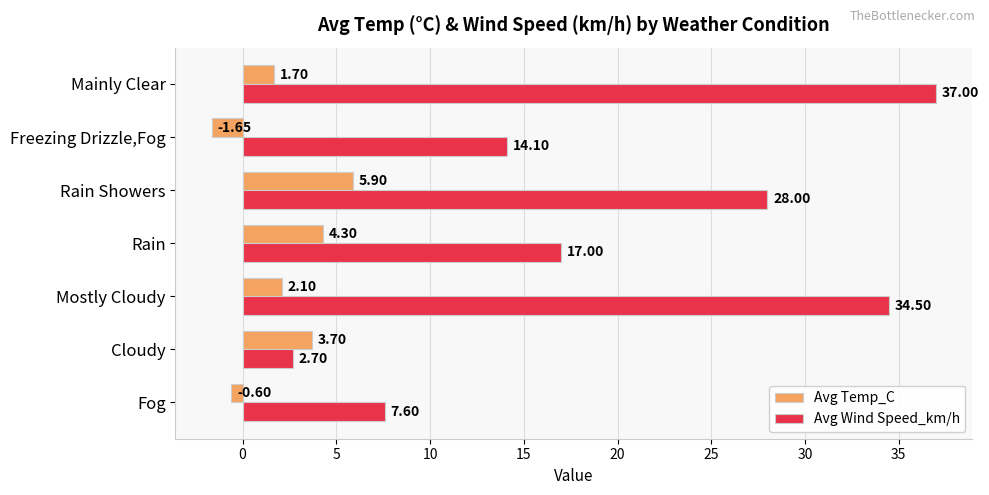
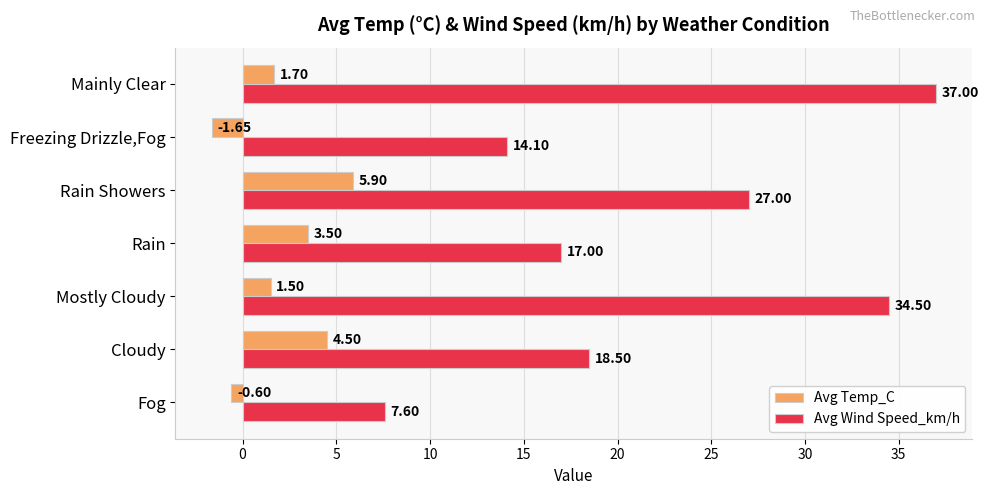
Avg Wind Speed_km/h, Rain Showers: 28.00 -> 27.00
Avg Temp_C, Rain: 4.30 -> 3.50
Avg Temp_C, Mostly Cloudy: 2.10 -> 1.50
Avg Temp_C, Cloudy: 3.70 -> 4.50
Avg Wind Speed_km/h, Cloudy: 2.70 -> 18.50
